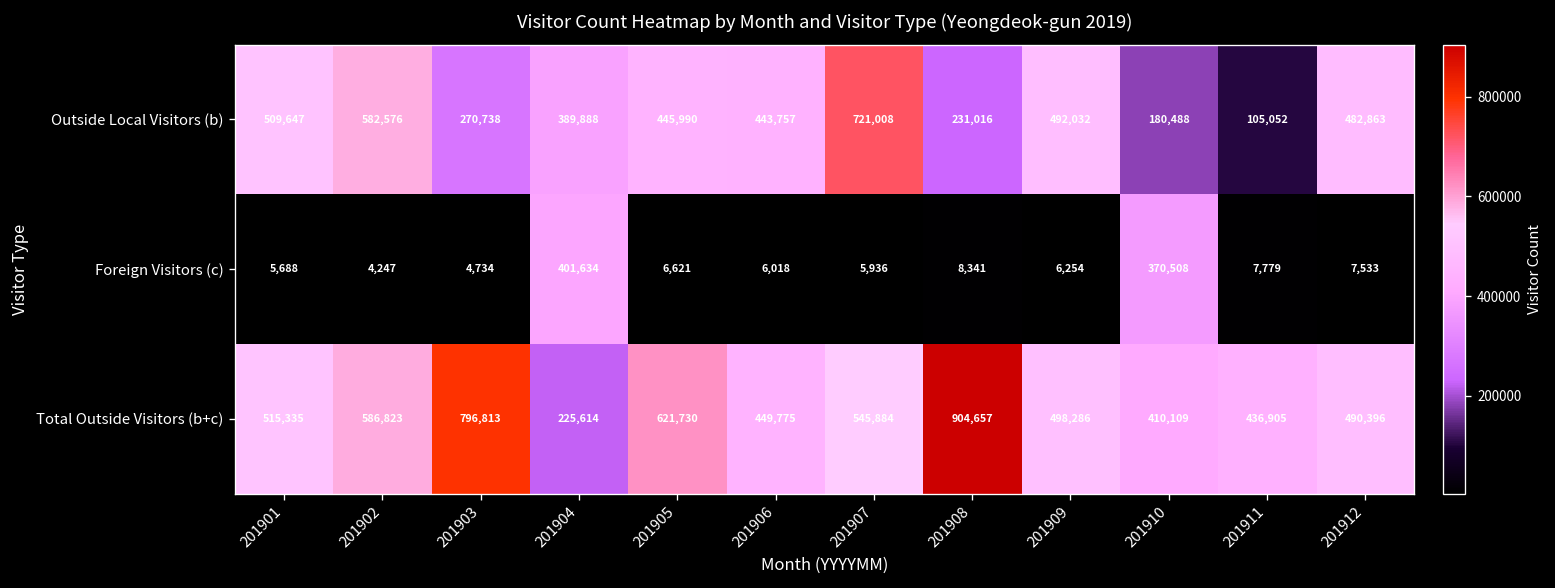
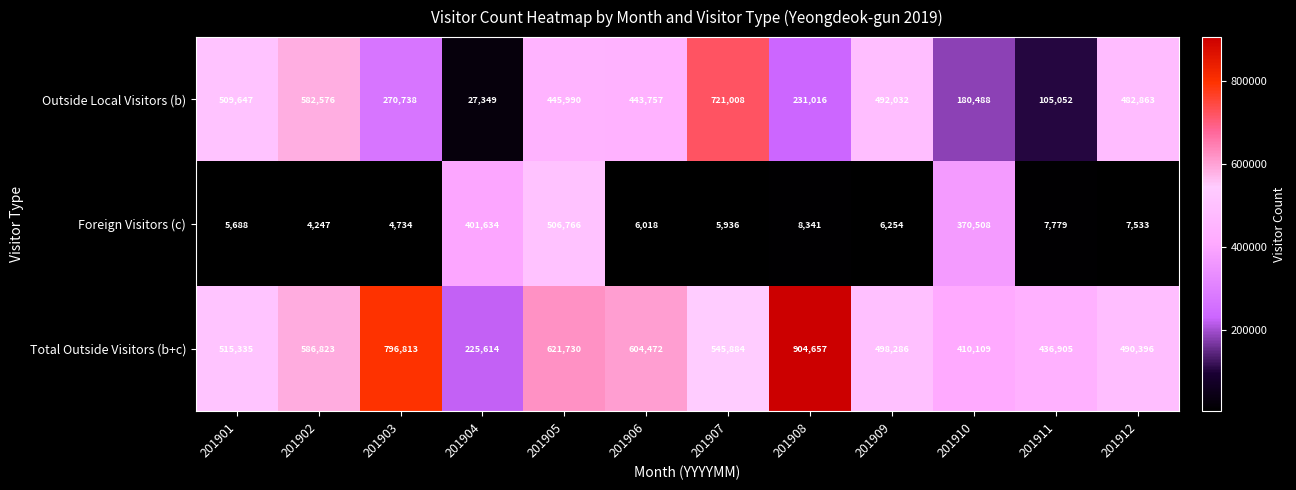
Outside Local Visitors (b), 201904: 389,888 -> 27,349
Foreign Visitors (c), 201905: 6,621 -> 506,766
Total Outside Visitors (b+c), 201906: 449,775 -> 604,472
